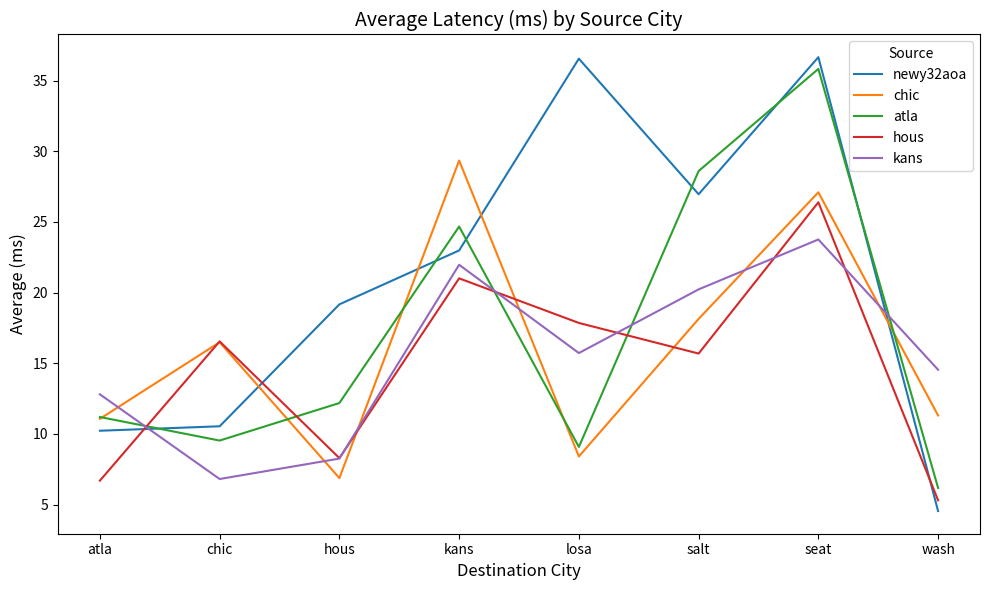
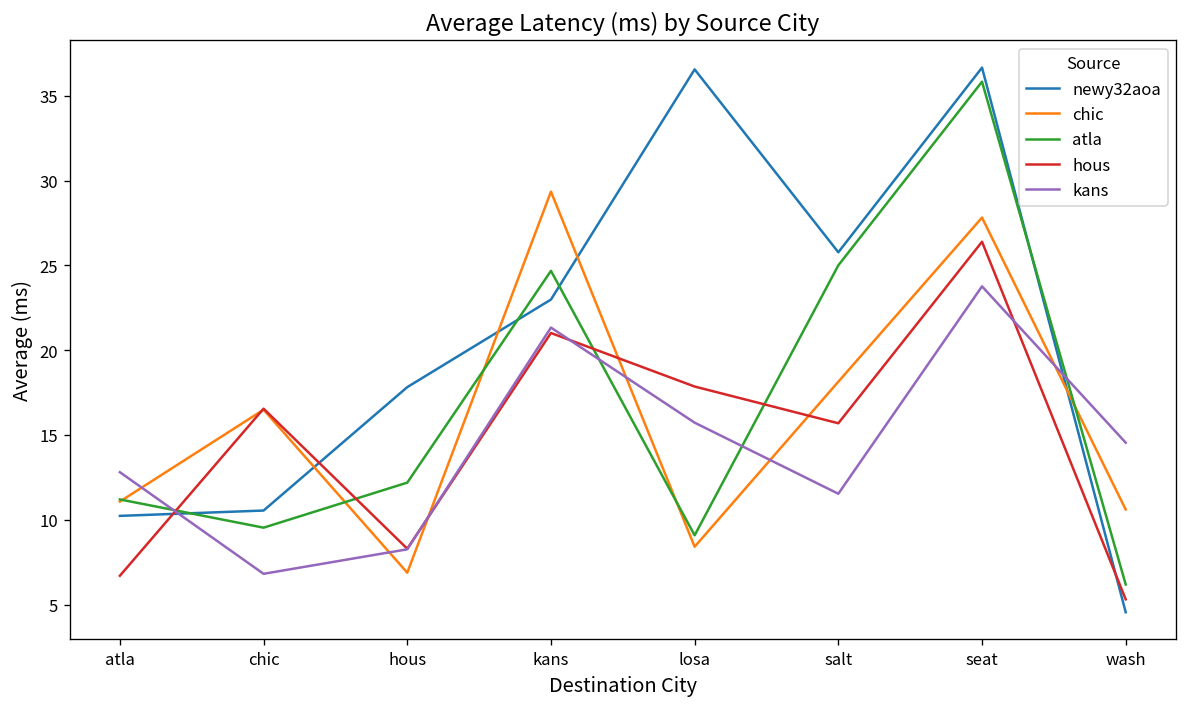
newy32aoa, hous: 19.2 -> 17.8
kans, kans: 22.0 -> 21.3
newy32aoa, salt: 27.0 -> 25.8
atla, salt: 28.6 -> 25.0
kans, salt: 20.2 -> 11.5
chic, seat: 27.1 -> 27.8
chic, wash: 11.3 -> 10.6
